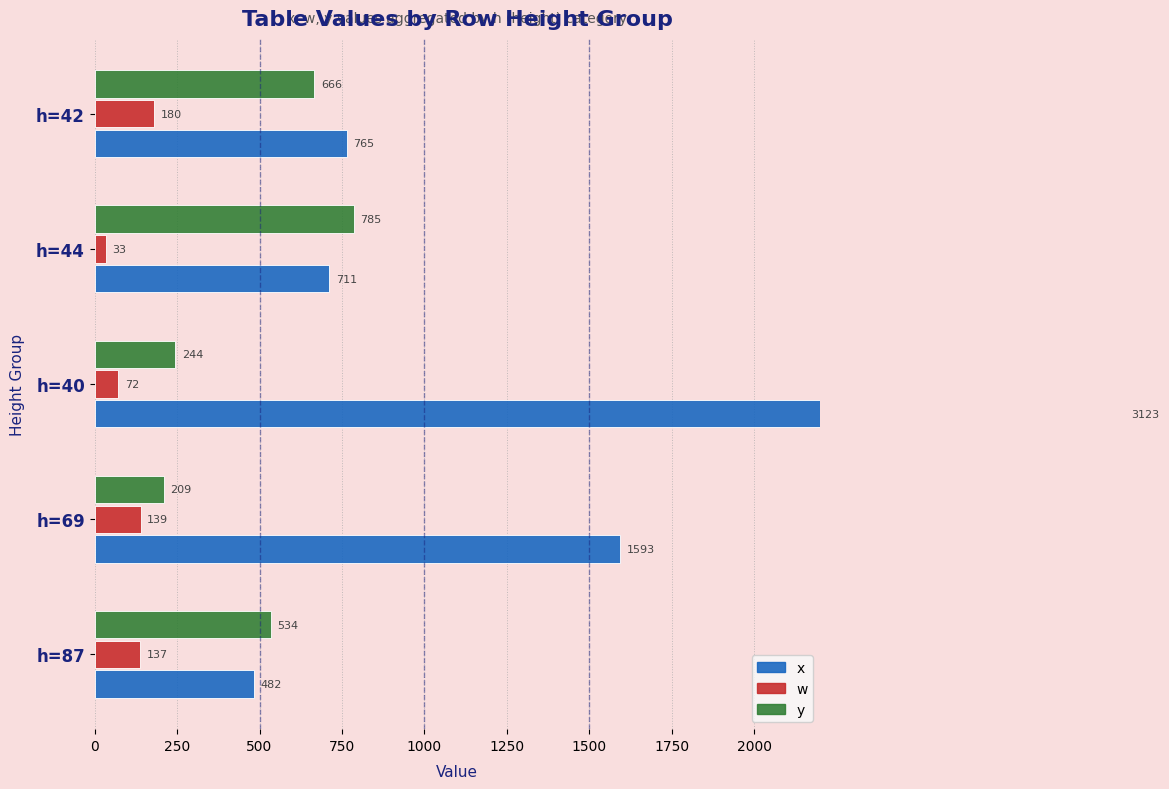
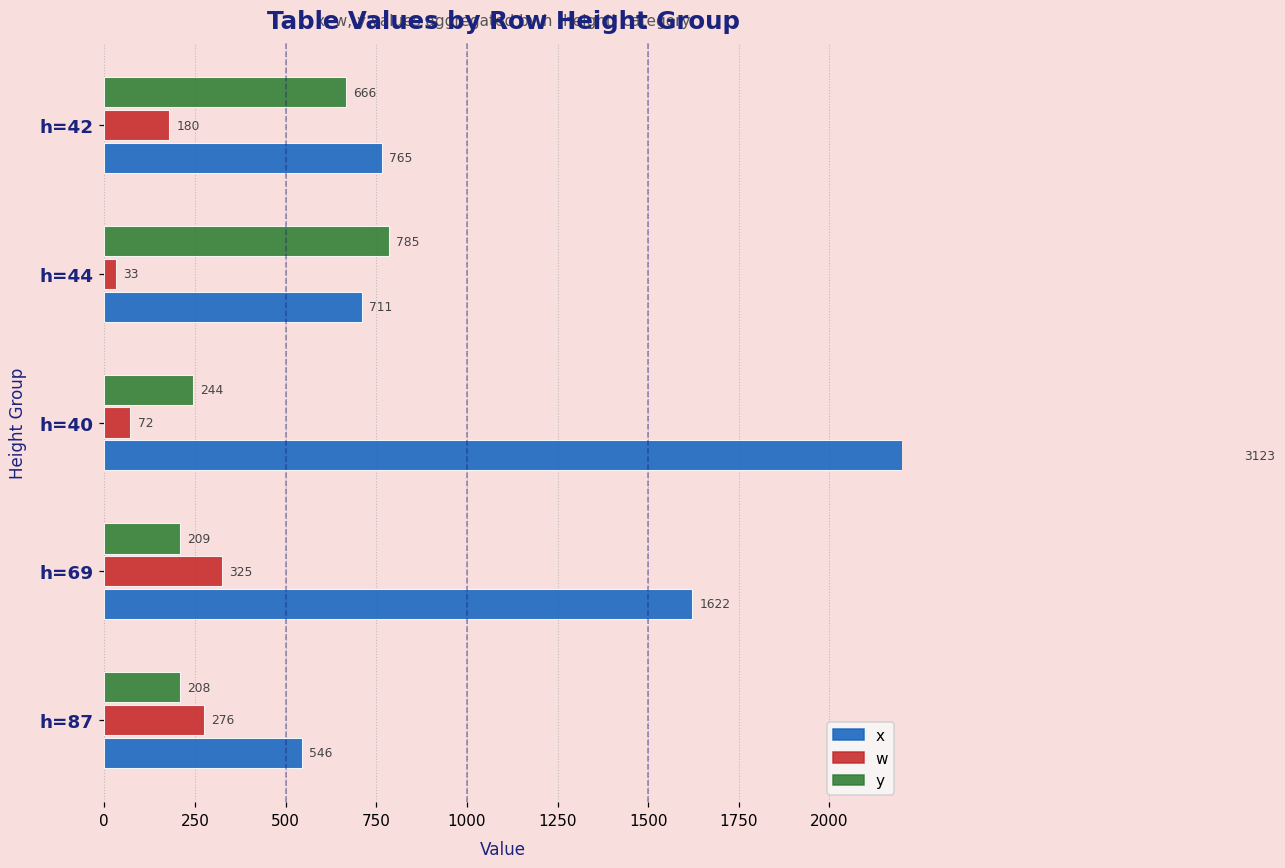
w, h=69: 139 -> 325
x, h=69: 1593 -> 1622
y, h=87: 534 -> 208
w, h=87: 137 -> 276
x, h=87: 482 -> 546
